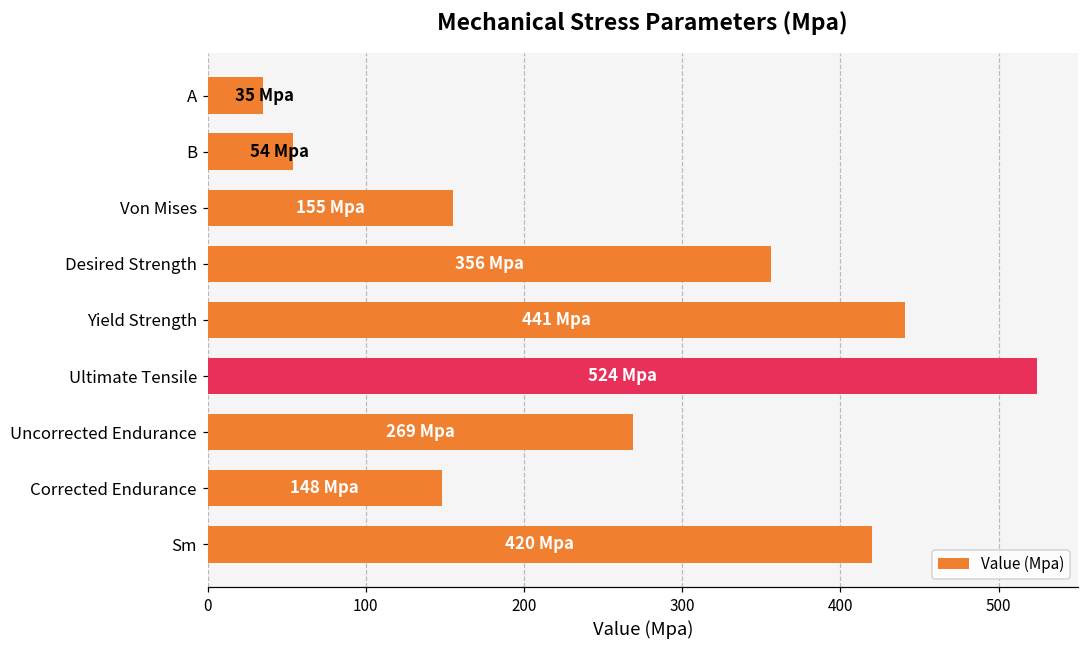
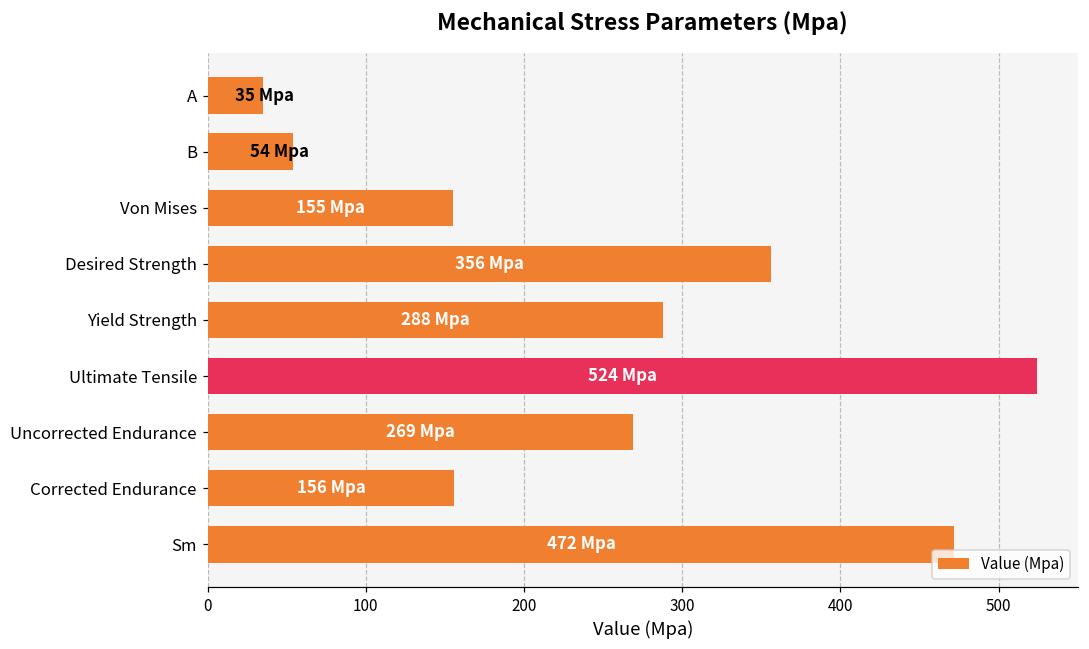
Yield Strength: 441 -> 288
Corrected Endurance: 148 -> 156
Sm: 420 -> 472
